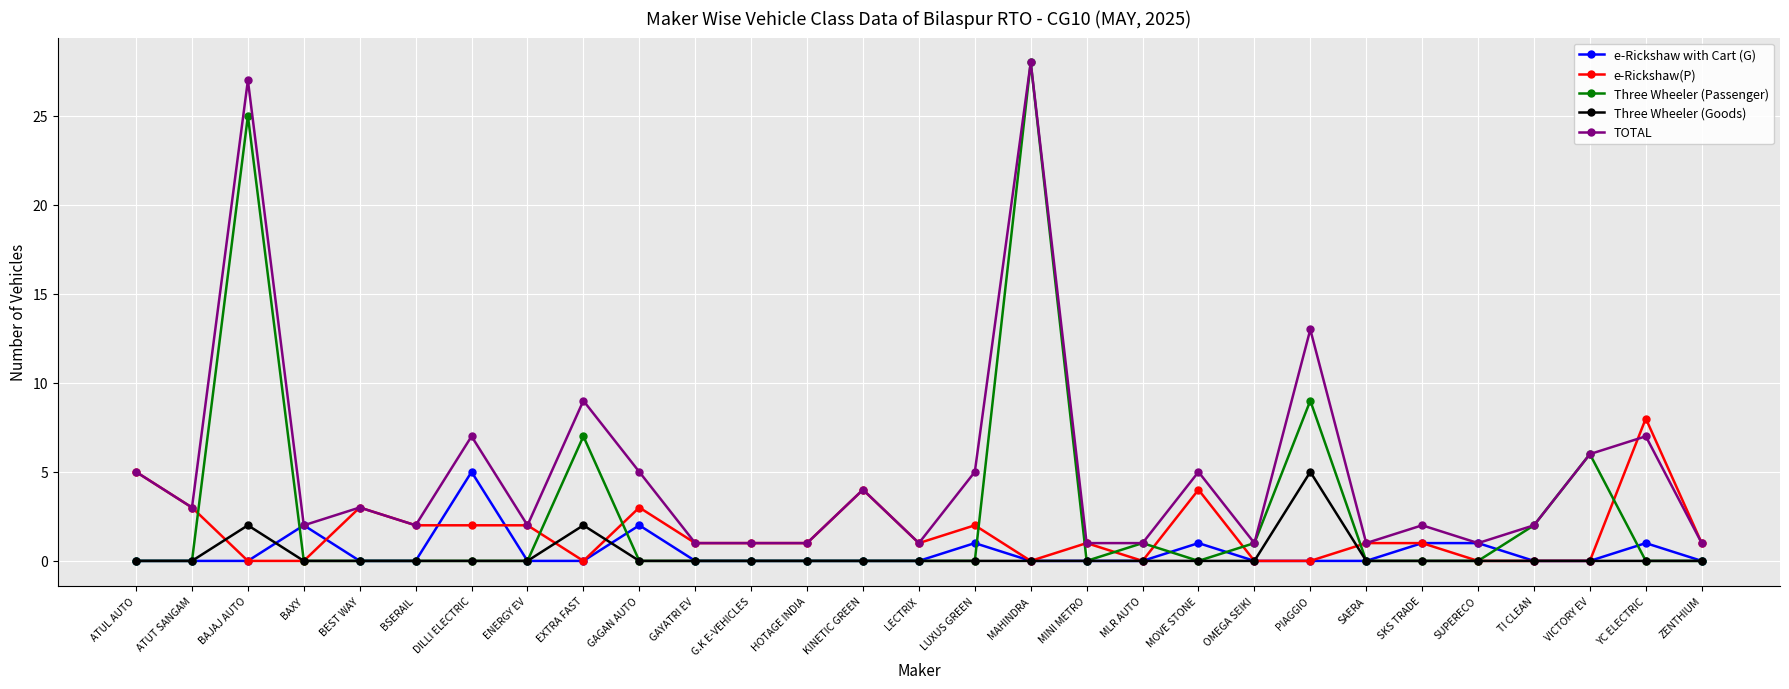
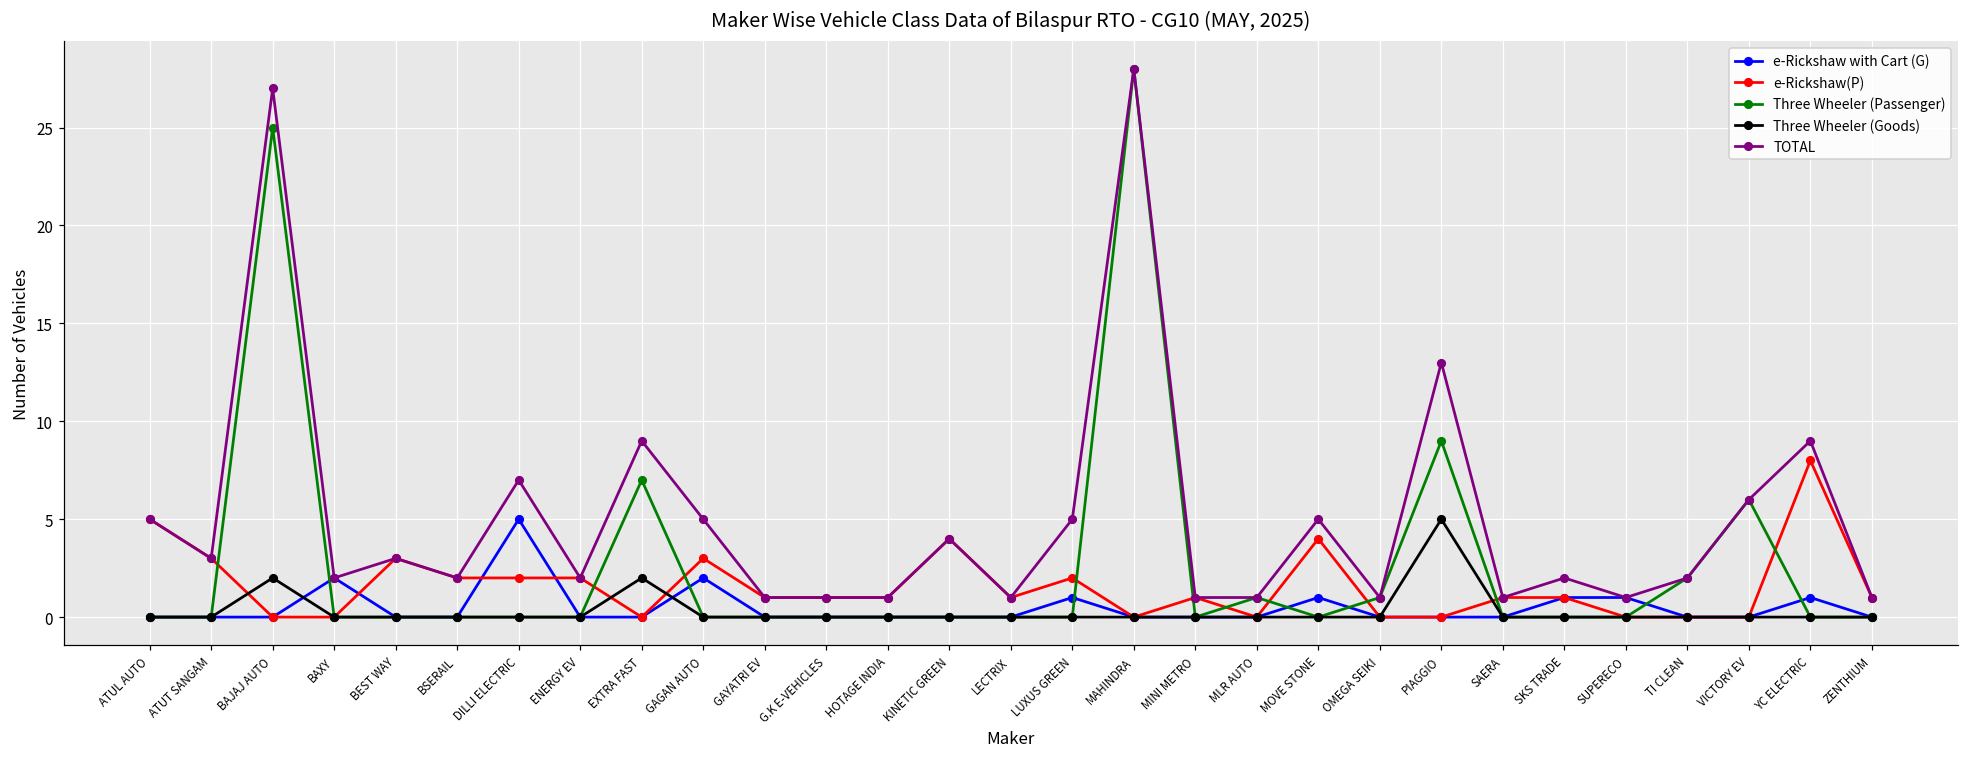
TOTAL, YC ELECTRIC: 7 -> 9
